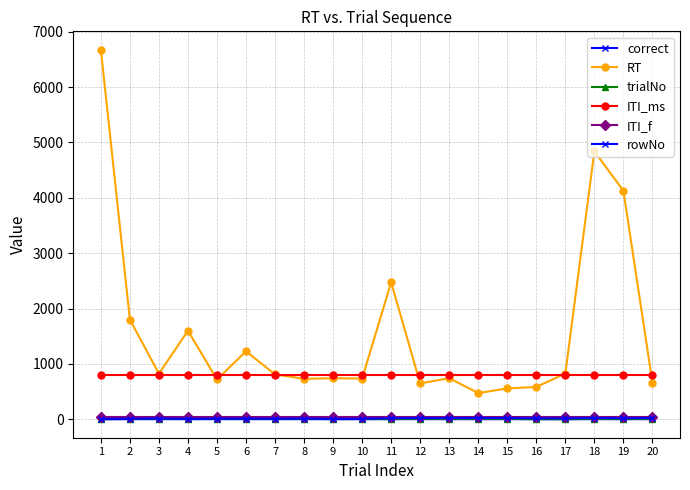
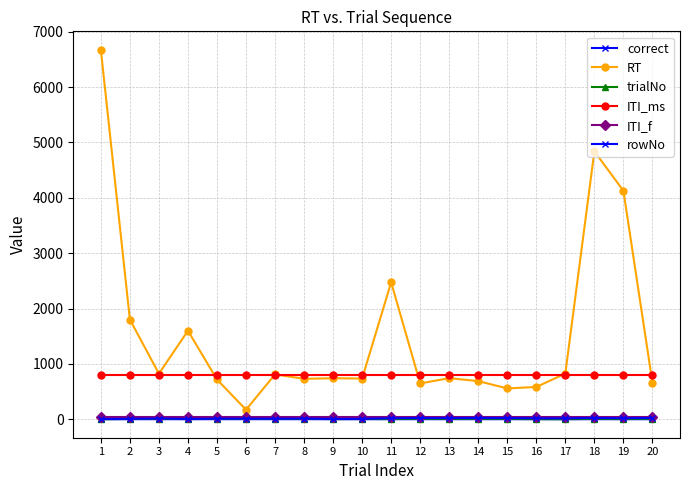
RT, 6: 1200 -> 200
RT, 14: 500 -> 700
